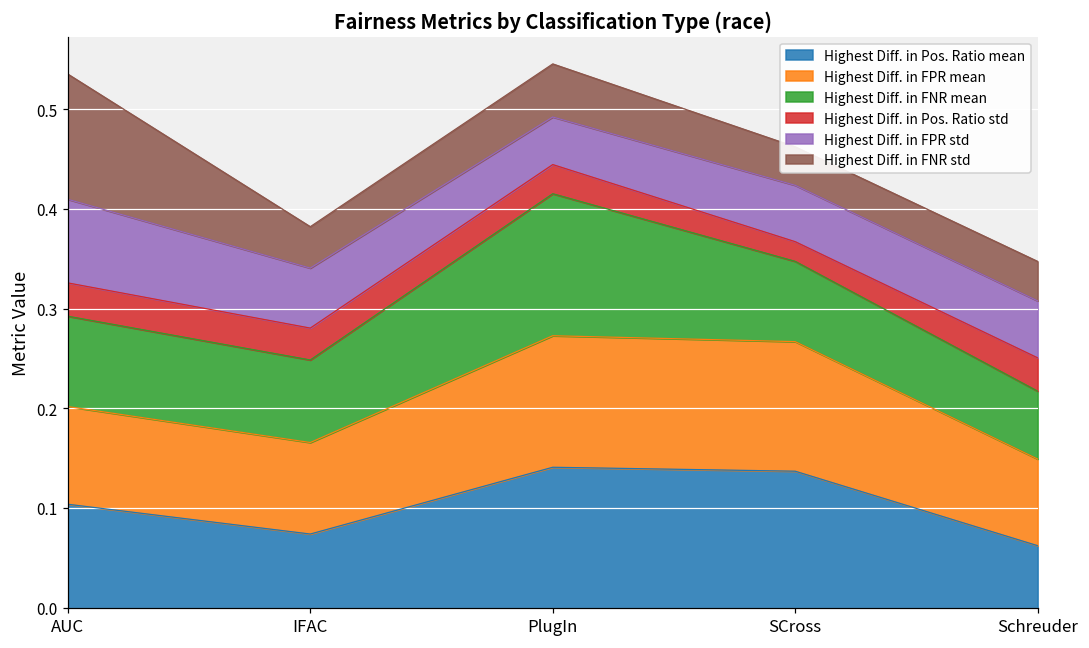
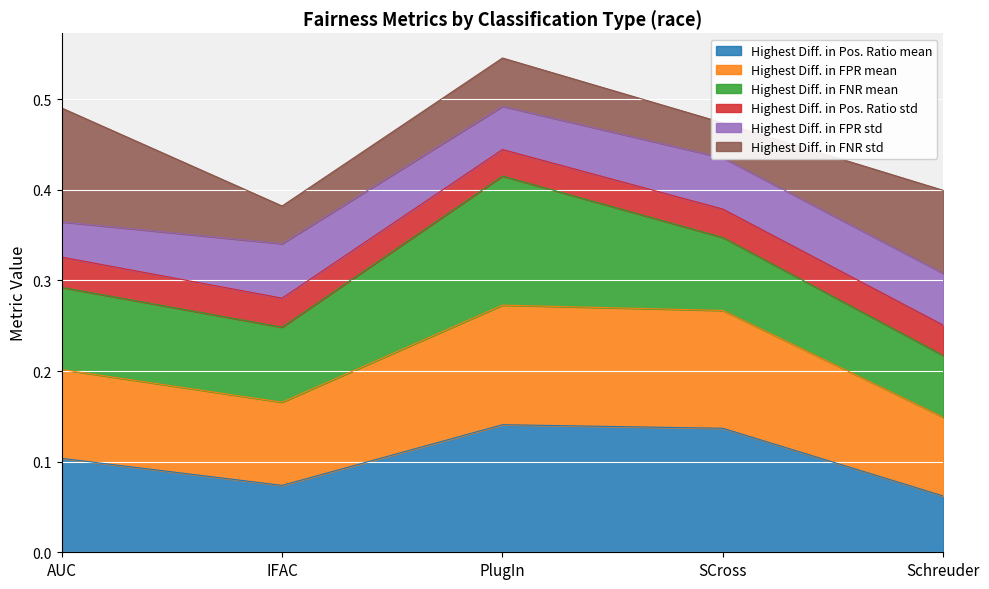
Highest Diff. in FPR std, AUC: 0.08 -> 0.04
Highest Diff. in Pos. Ratio std, SCross: 0.02 -> 0.03
Highest Diff. in FNR std, Schreuder: 0.04 -> 0.09
